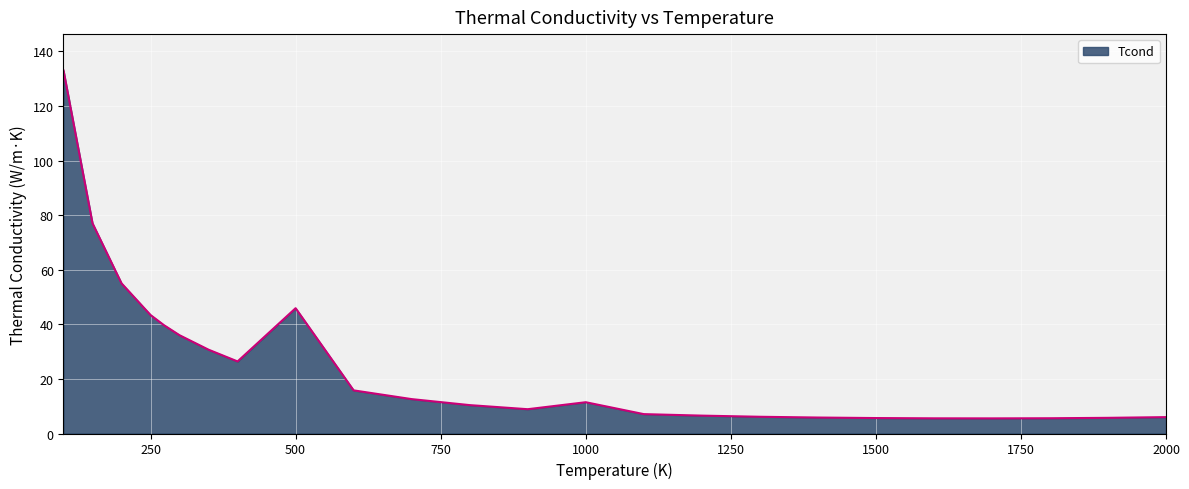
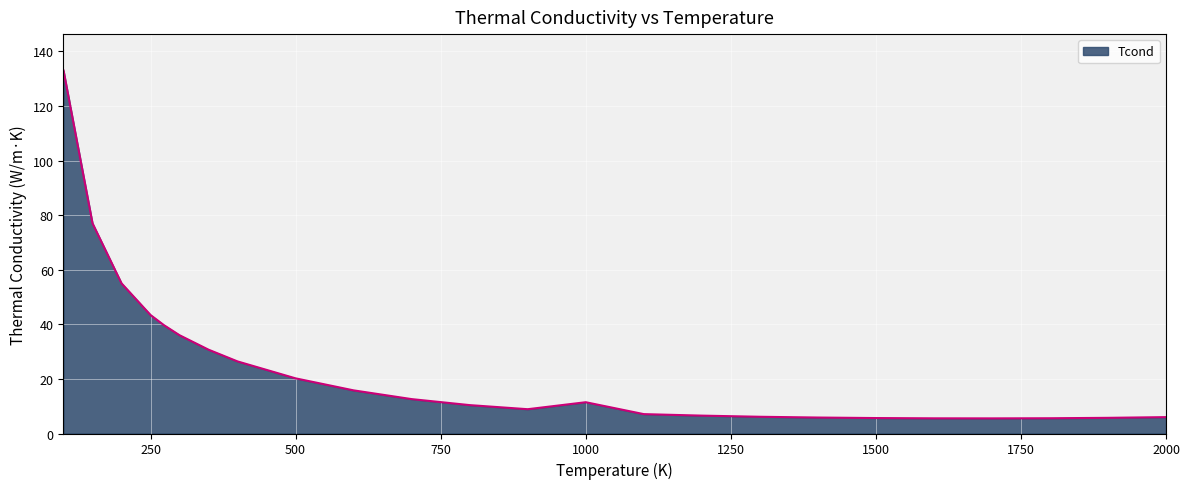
500: 46 -> 20
